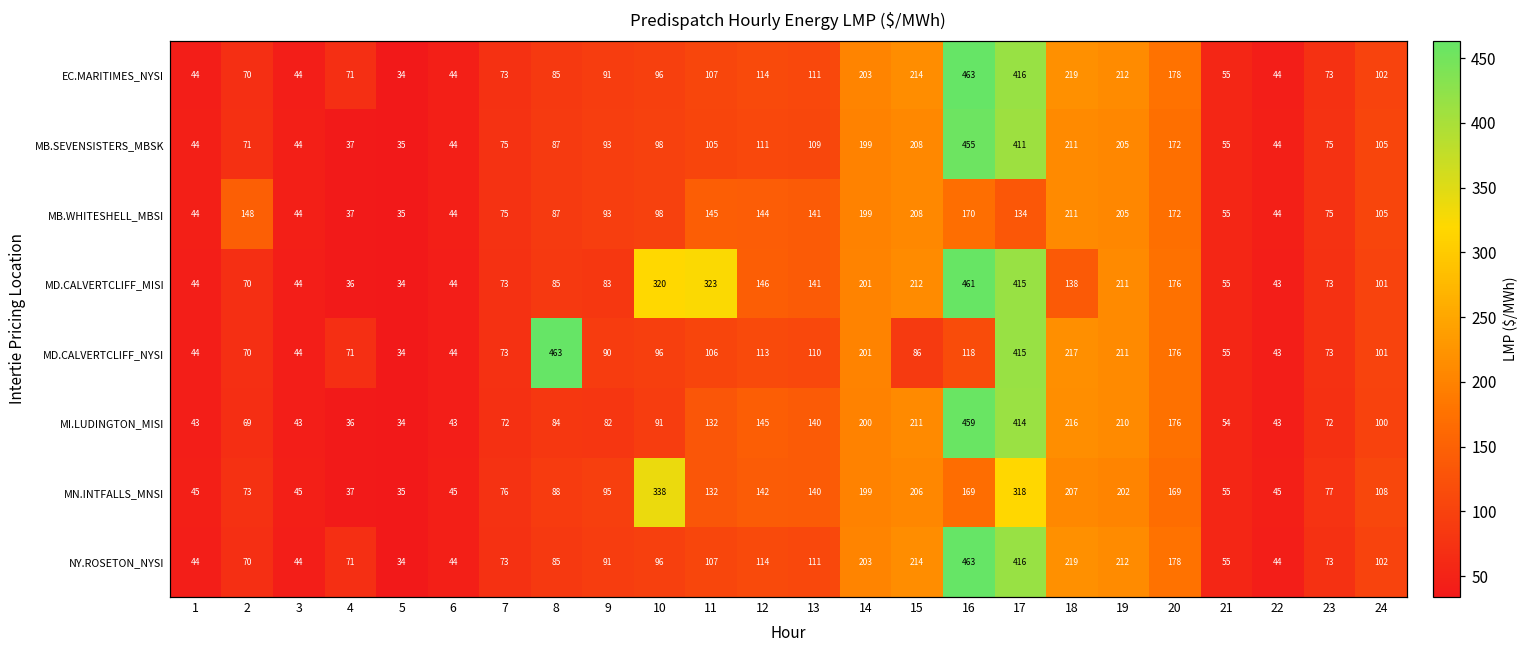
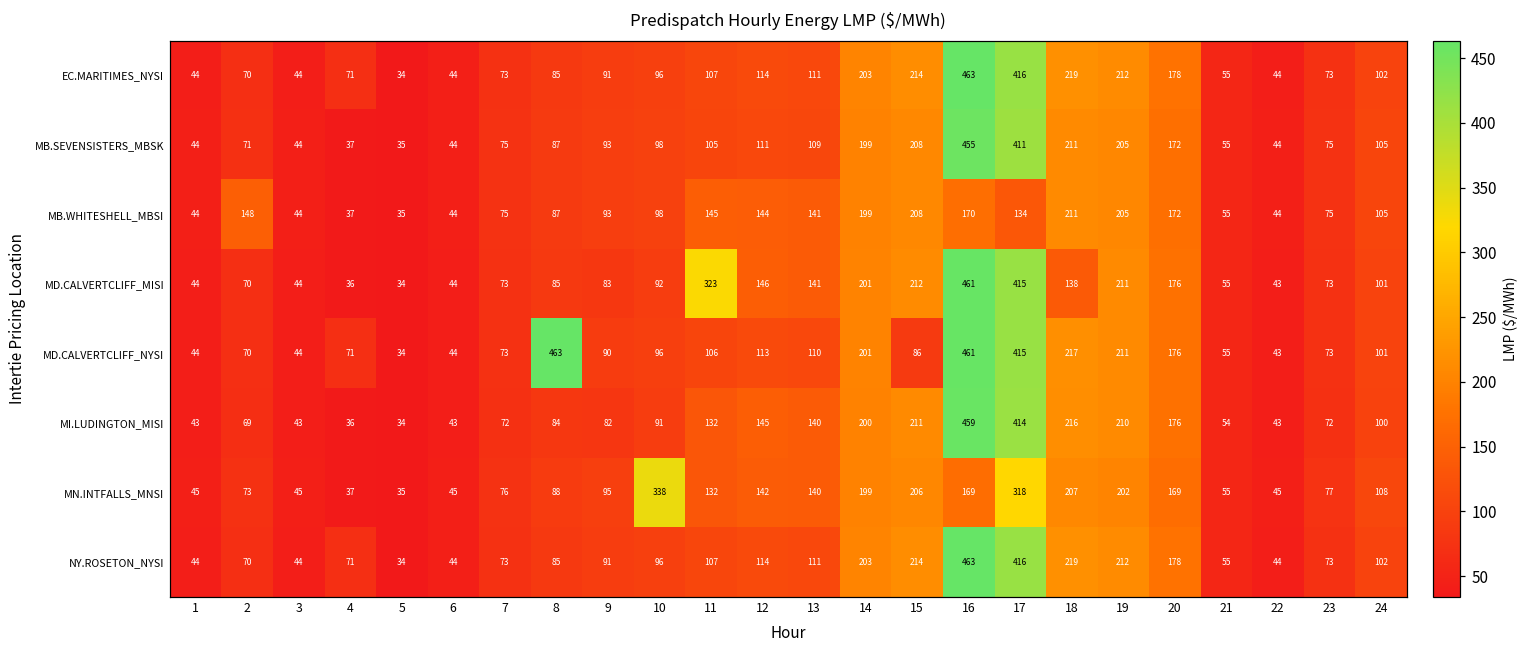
MD.CALVERTCLIFF_MISI, 10: 320 -> 92
MD.CALVERTCLIFF_NYSI, 16: 118 -> 461
